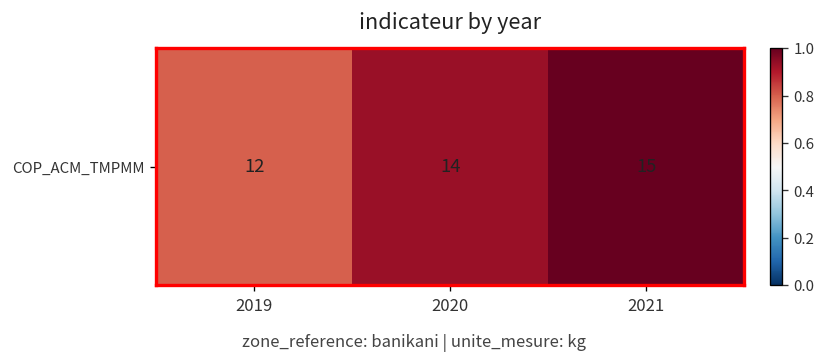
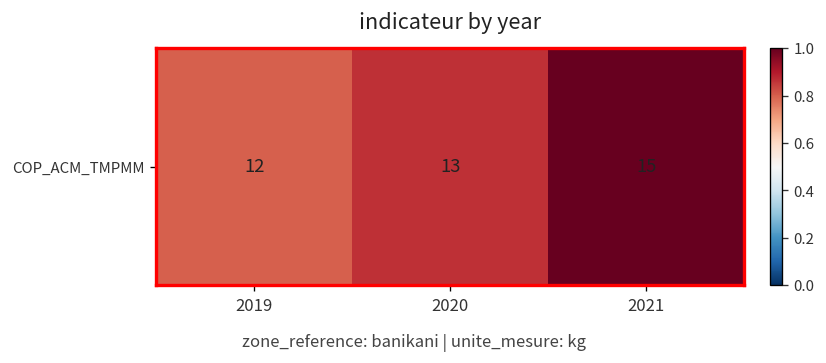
COP_ACM_TMPMM, 2020: 14 -> 13
